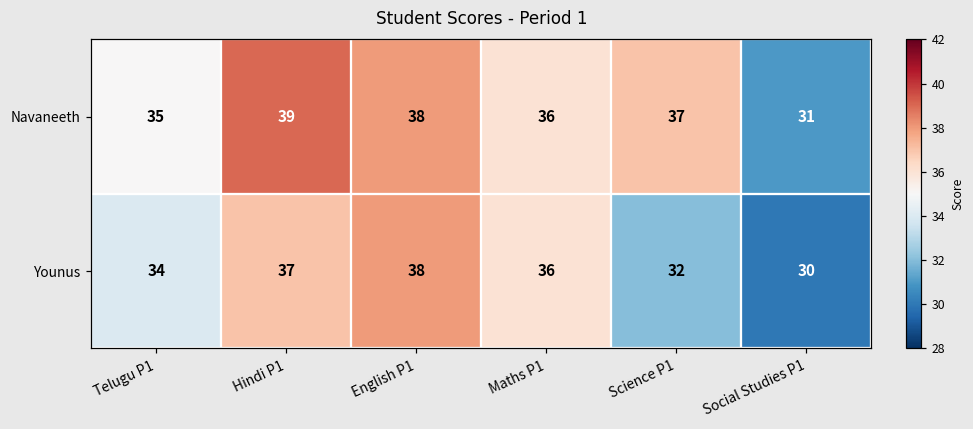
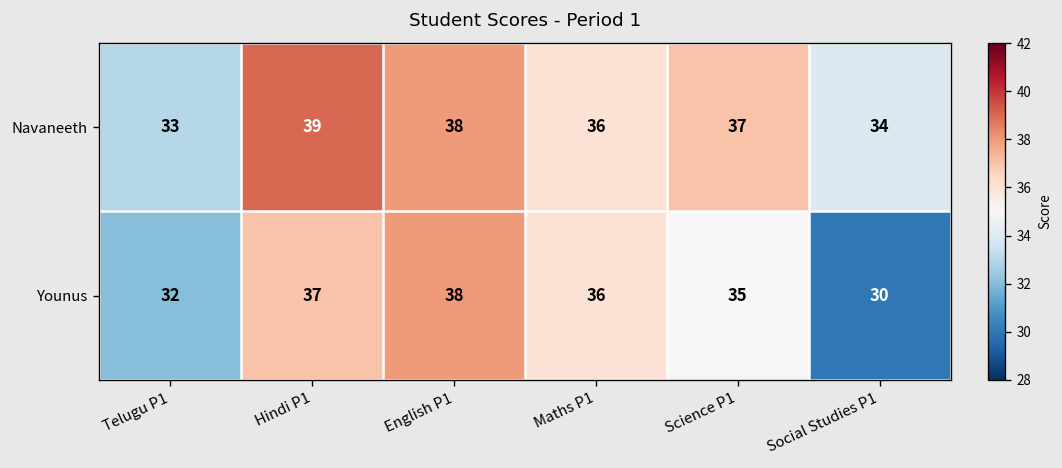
Navaneeth, Telugu P1: 35 -> 33
Navaneeth, Social Studies P1: 31 -> 34
Younus, Telugu P1: 34 -> 32
Younus, Science P1: 32 -> 35
